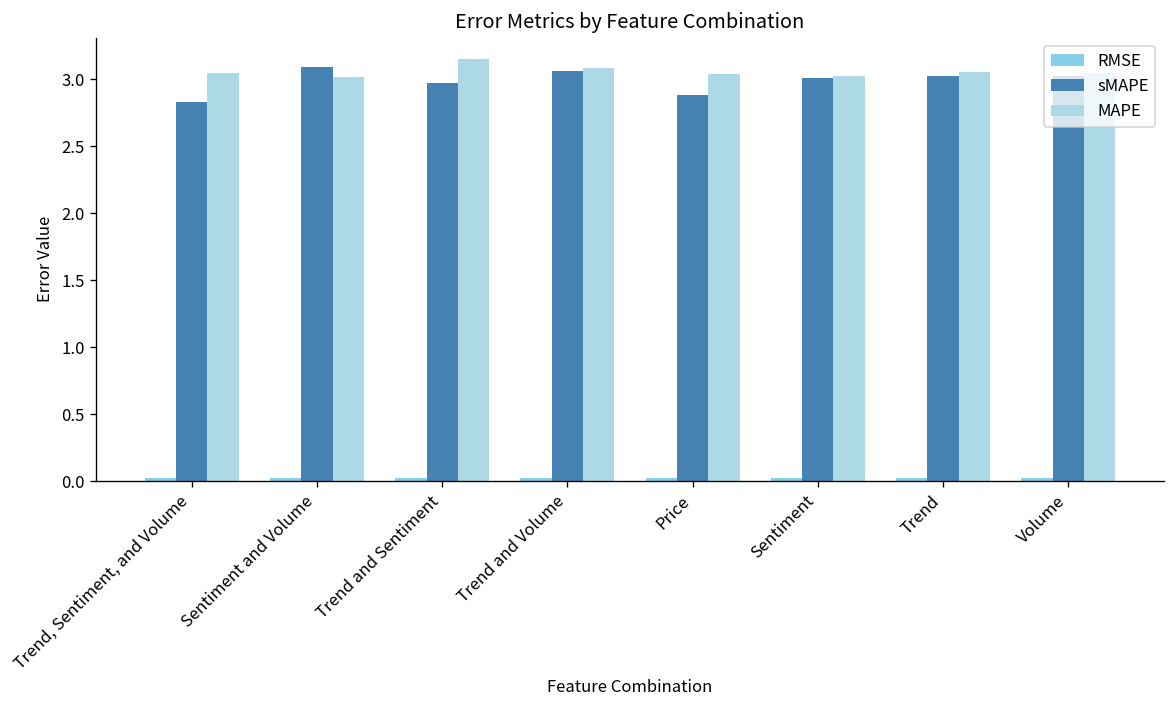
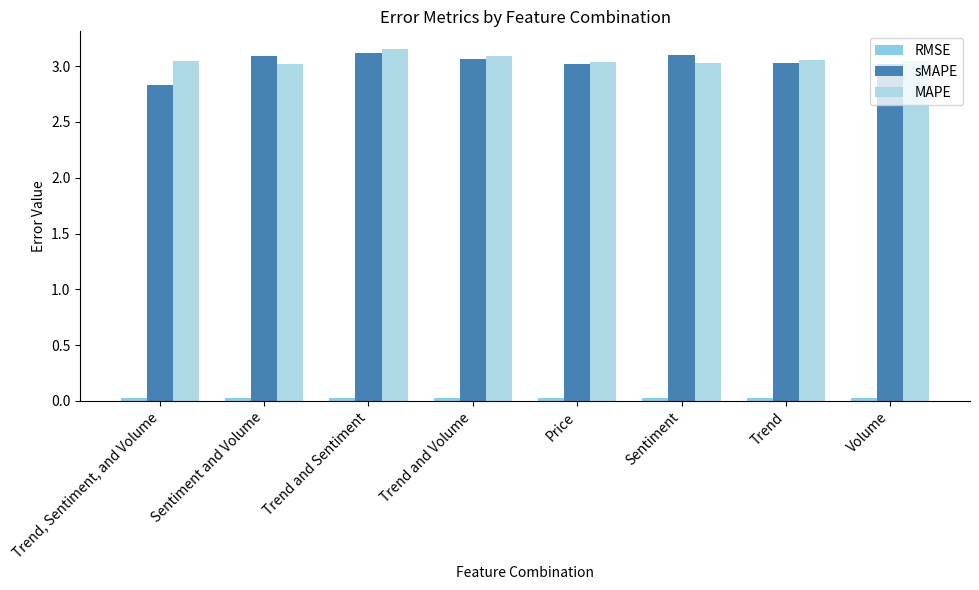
sMAPE, Trend and Sentiment: 2.97 -> 3.12
sMAPE, Price: 2.89 -> 3.02
sMAPE, Sentiment: 3.01 -> 3.10
